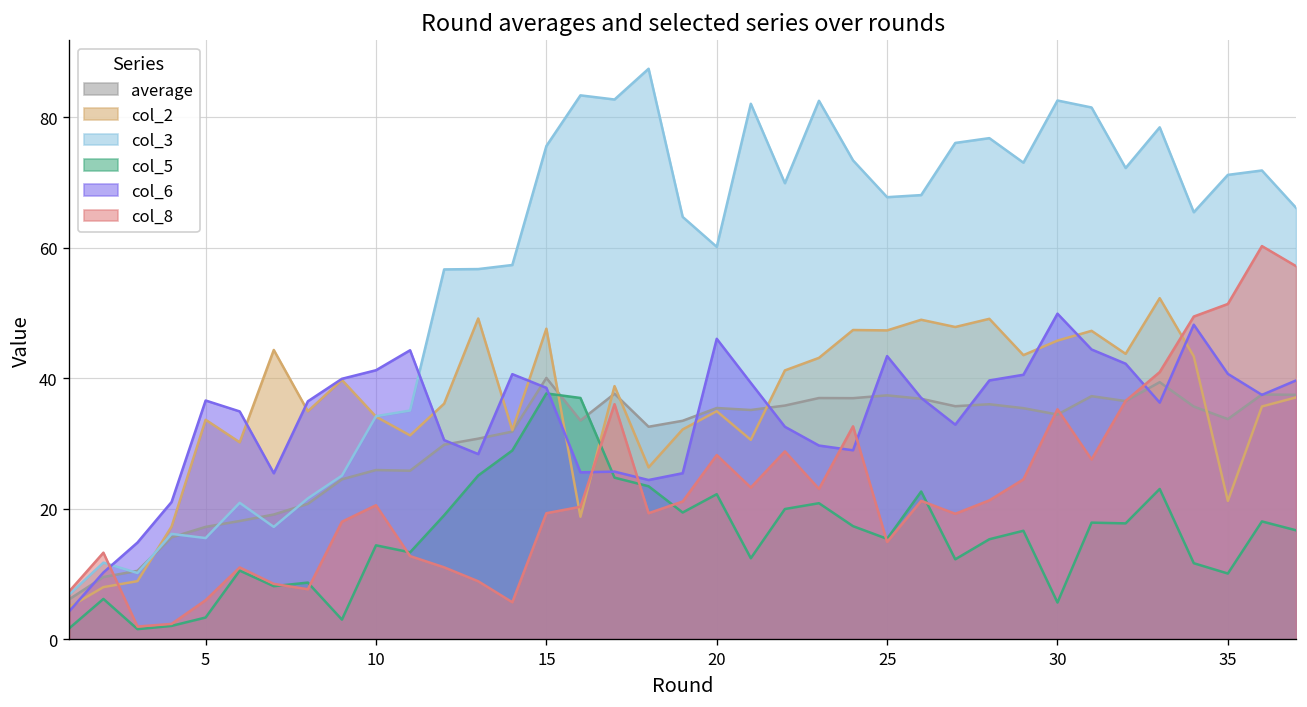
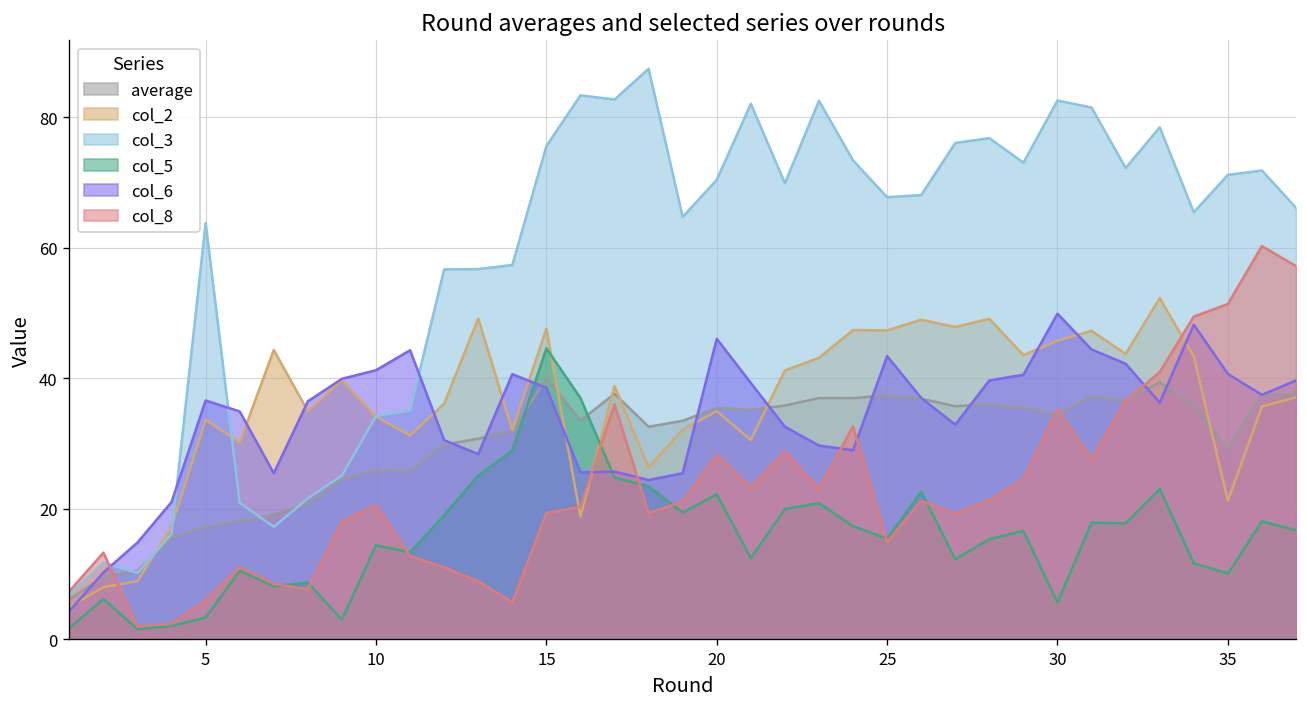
col_3, 5: 16 -> 64
col_5, 15: 38 -> 45
col_3, 20: 60 -> 70
average, 35: 34 -> 29
